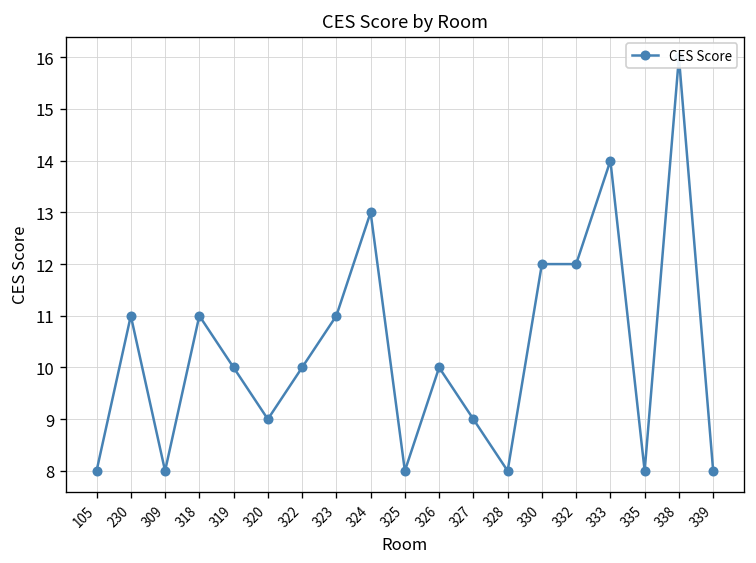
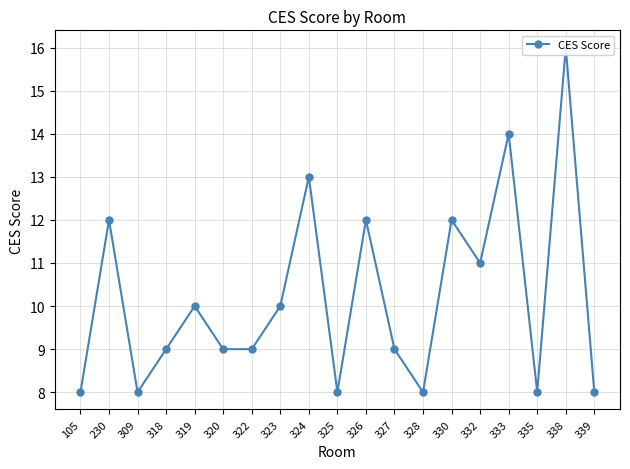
230: 11 -> 12
318: 11 -> 9
322: 10 -> 9
323: 11 -> 10
326: 10 -> 12
332: 12 -> 11
